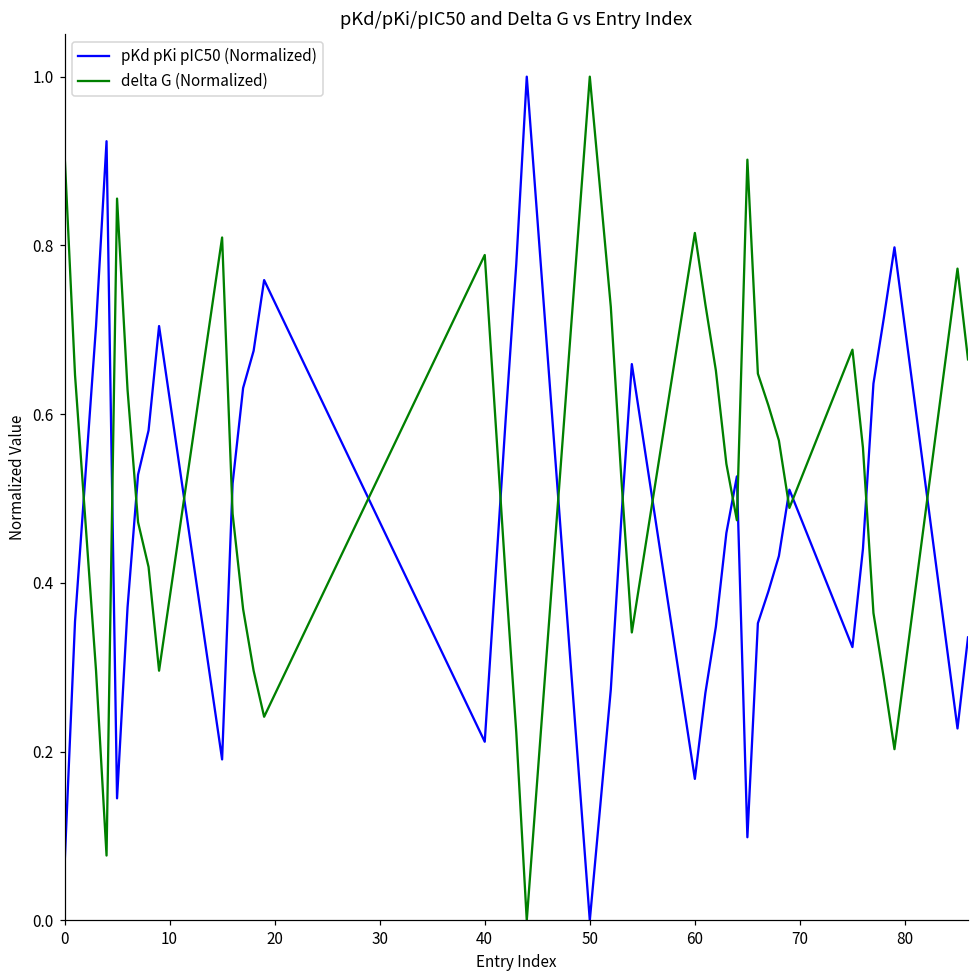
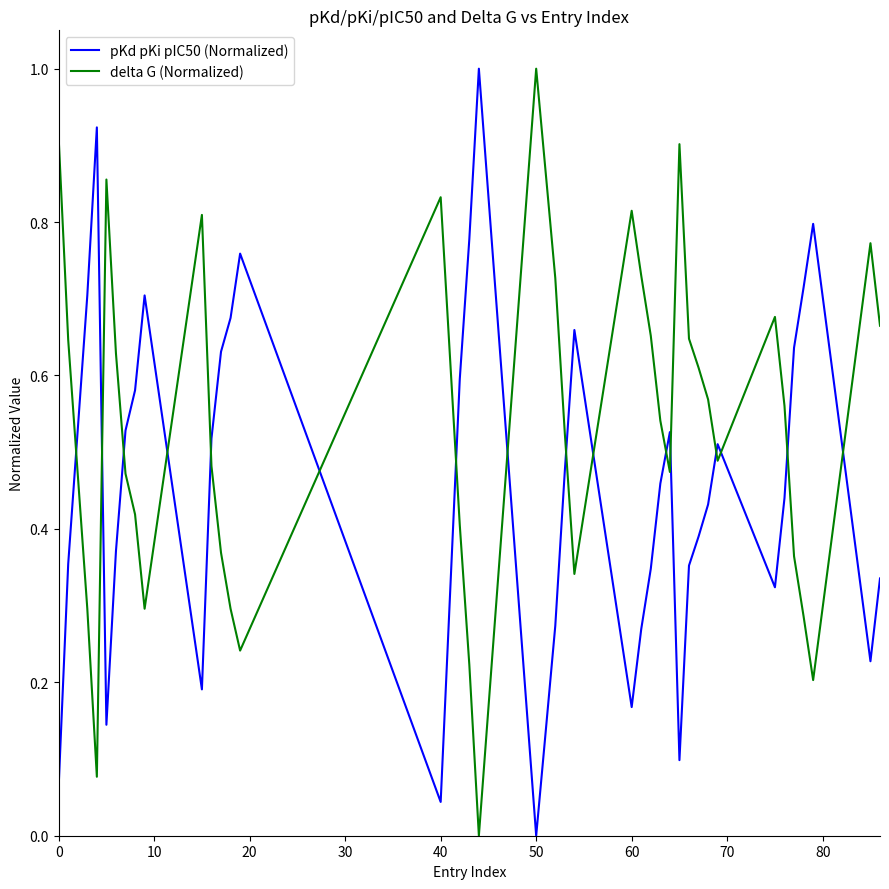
pKd pKi pIC50 (Normalized), 40: 0.21 -> 0.04
delta G (Normalized), 40: 0.79 -> 0.83
